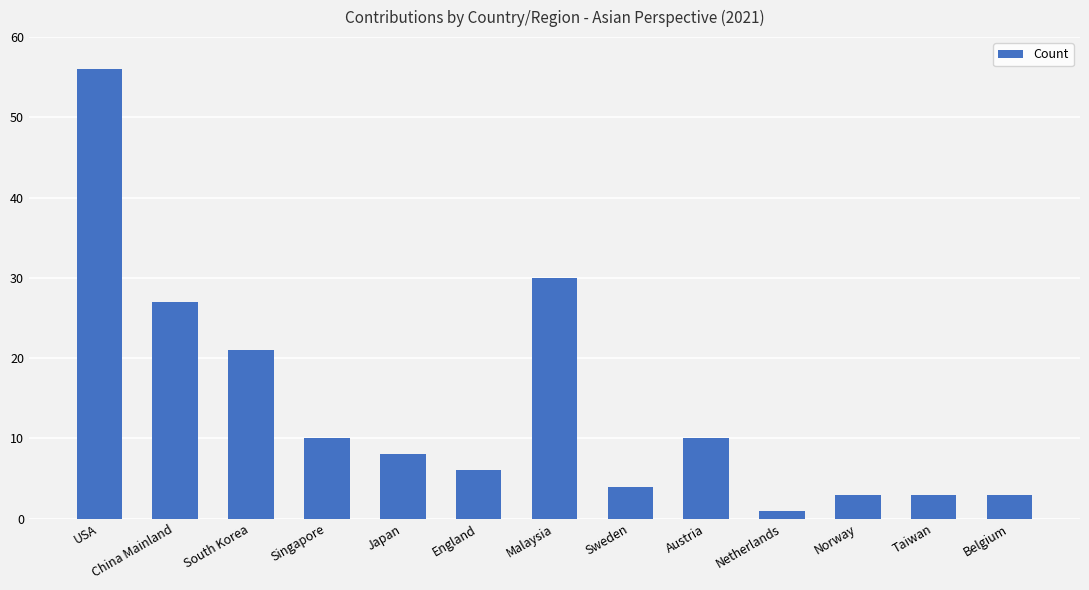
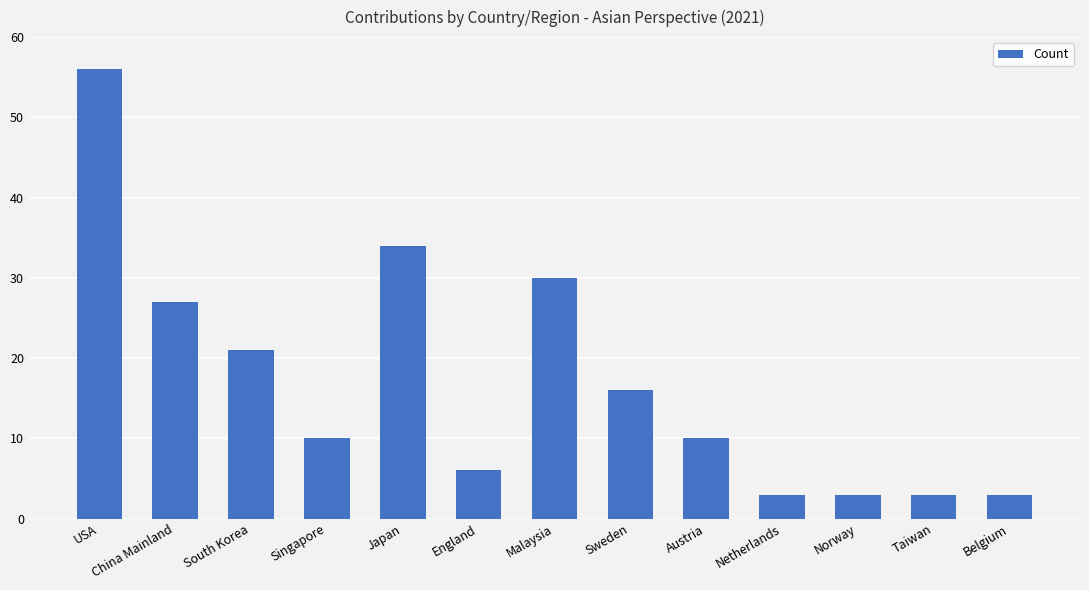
Japan: 8 -> 34
Sweden: 4 -> 16
Netherlands: 1 -> 3
